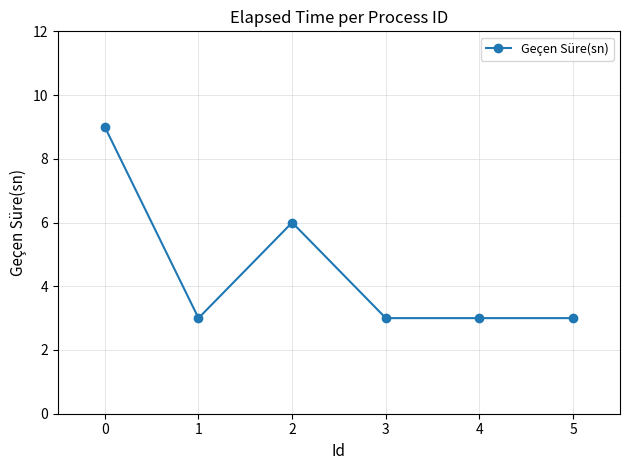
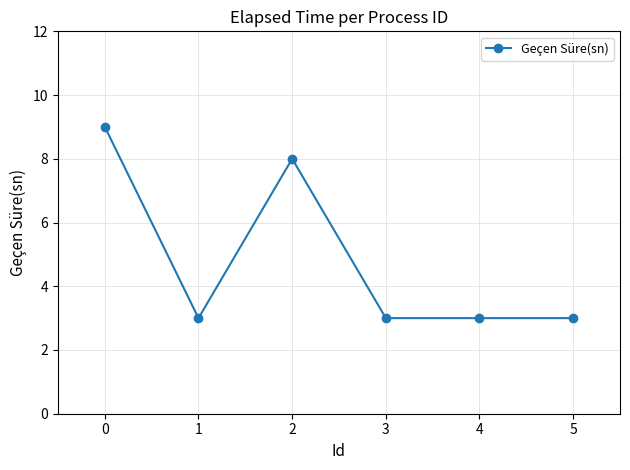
2: 6 -> 8
